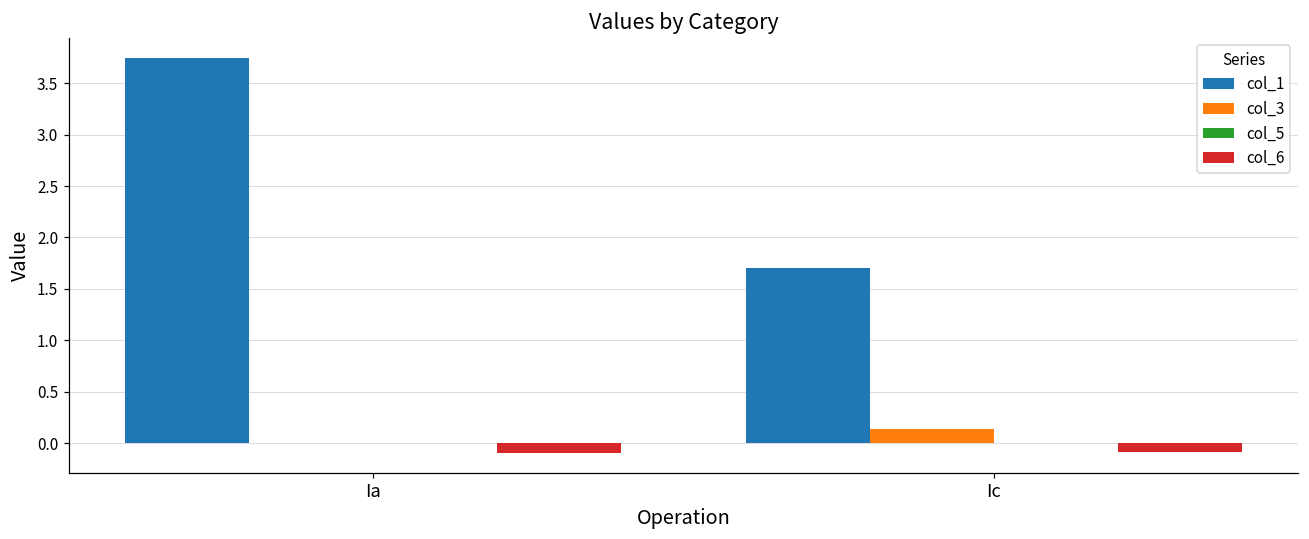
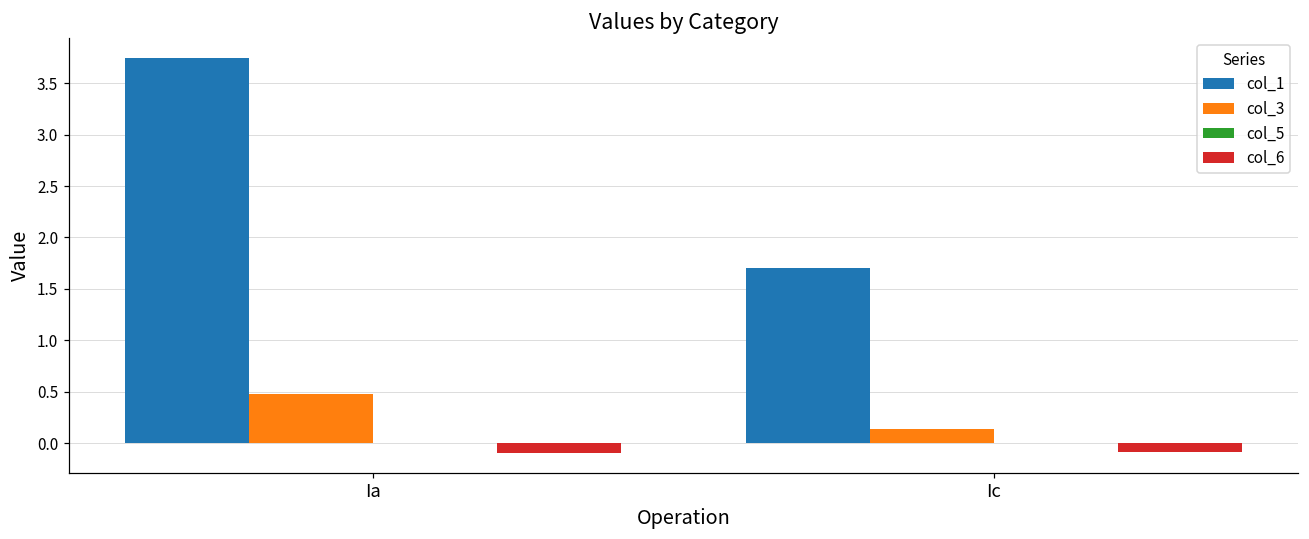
col_3, Ia: 0.0 -> 0.5
